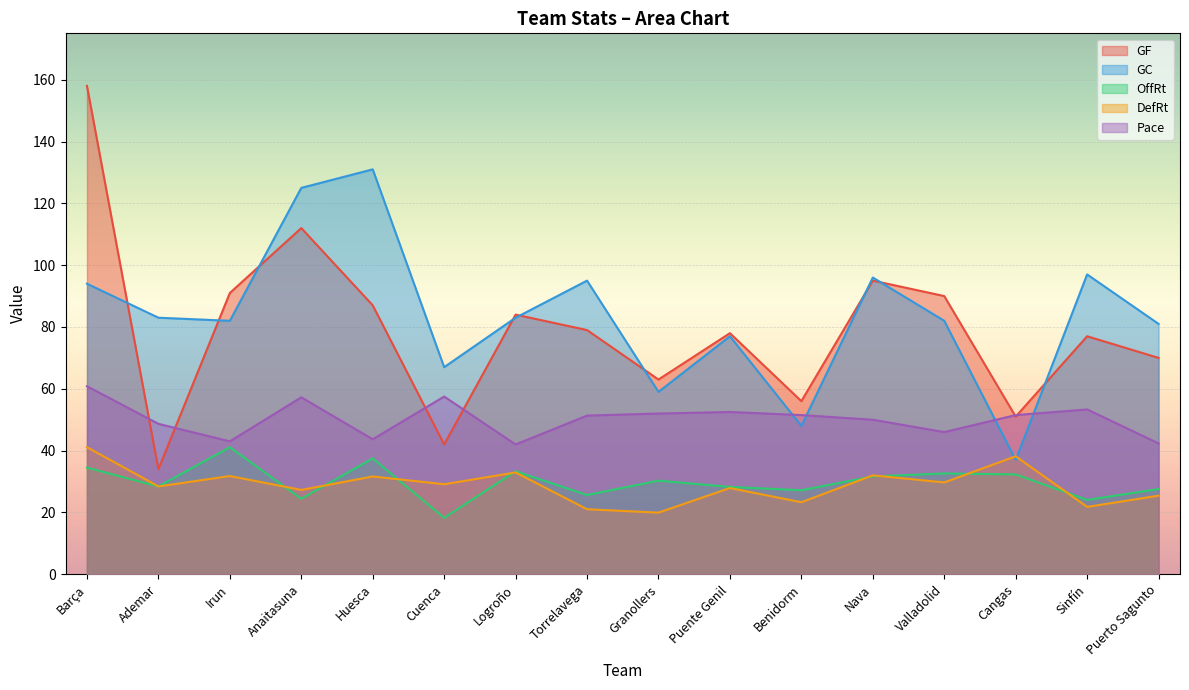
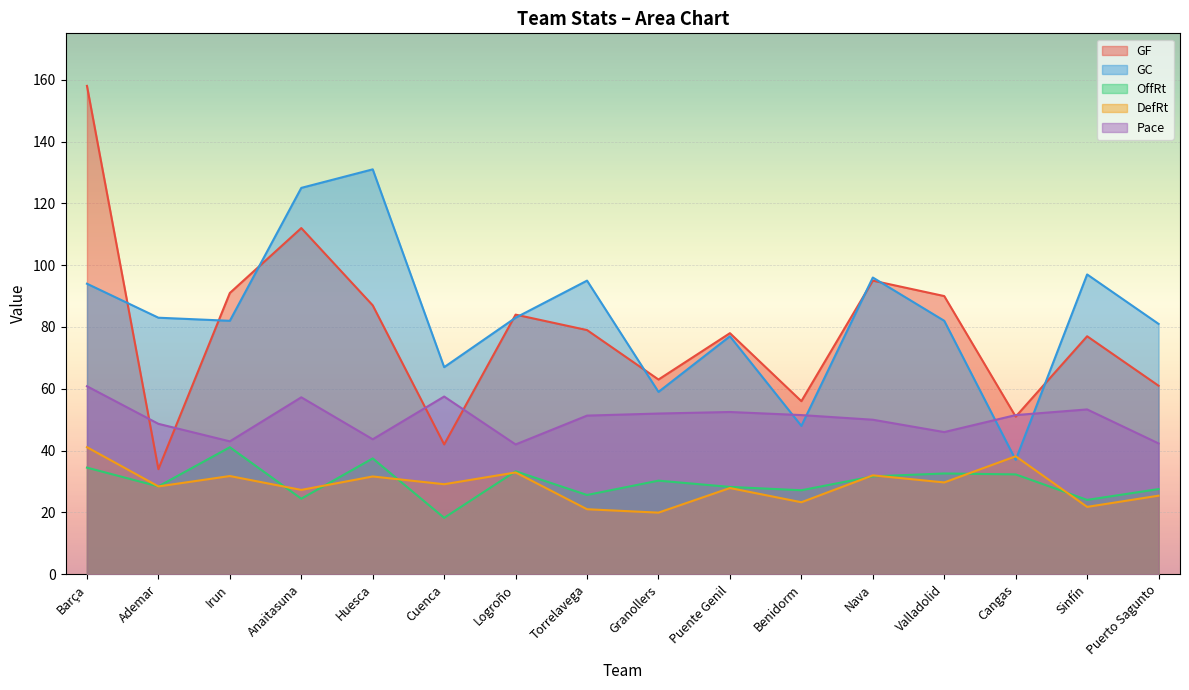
GF, Puerto Sagunto: 70 -> 61
